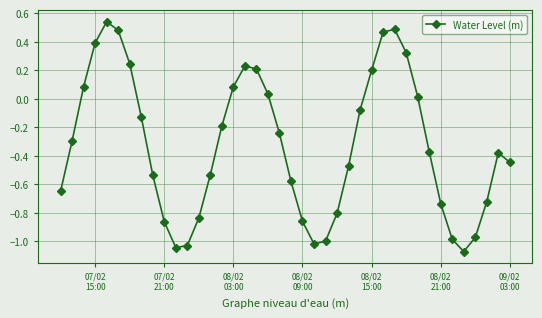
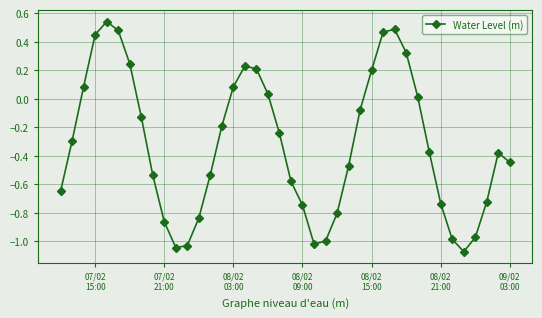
07/02 15:00: 0.39 -> 0.45
08/02 09:00: -0.86 -> -0.75
